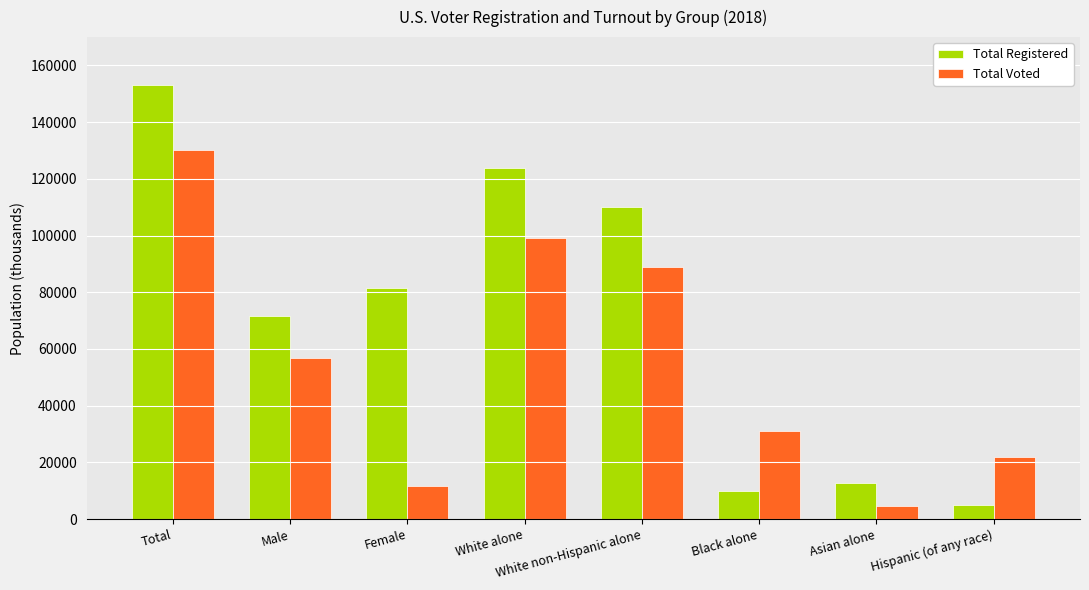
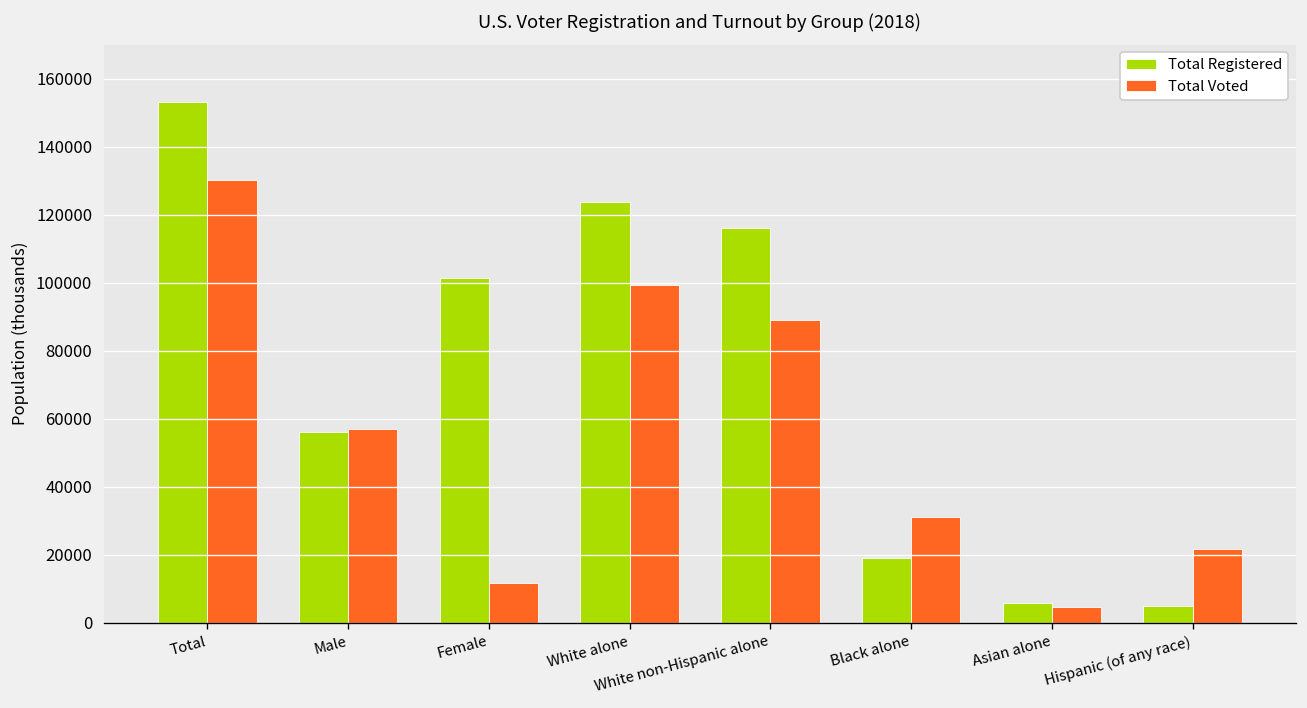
Total Registered, Male: 72000 -> 56000
Total Registered, Female: 81000 -> 101000
Total Registered, White non-Hispanic alone: 110000 -> 116000
Total Registered, Black alone: 10000 -> 19000
Total Registered, Asian alone: 13000 -> 6000
